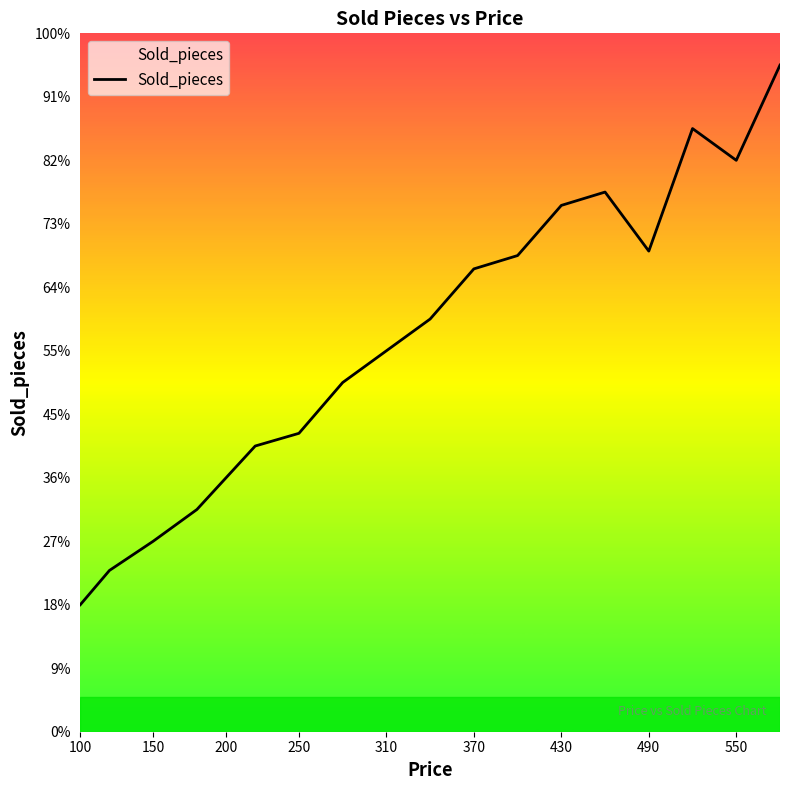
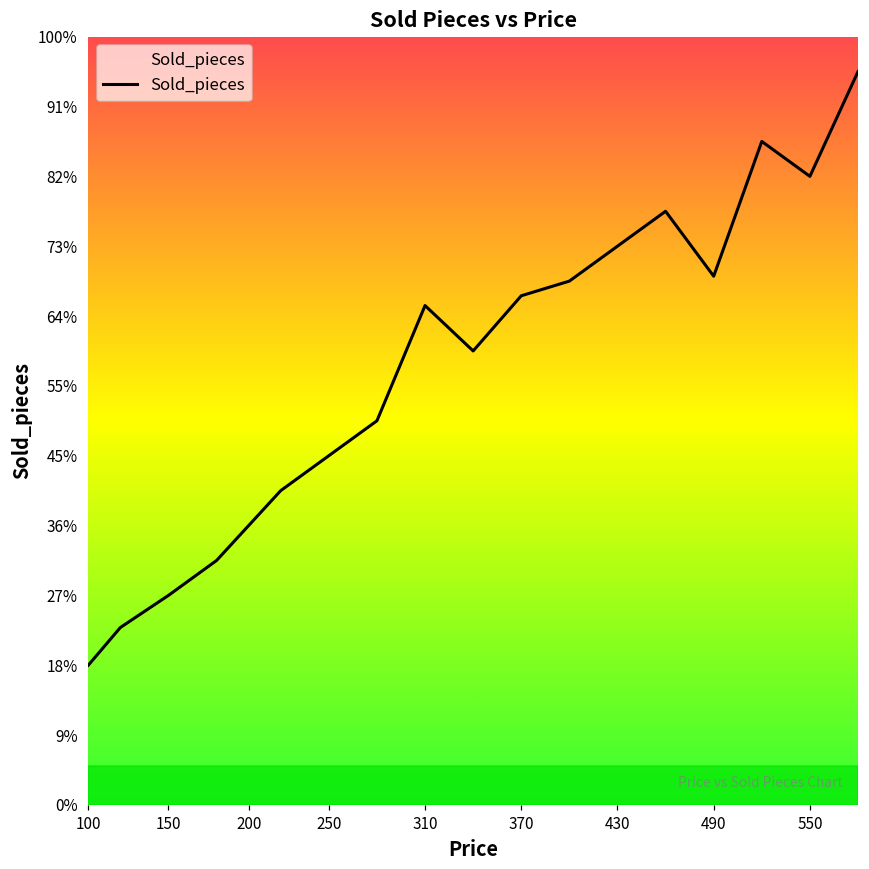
250: 43% -> 45%
310: 55% -> 65%
430: 75% -> 73%
